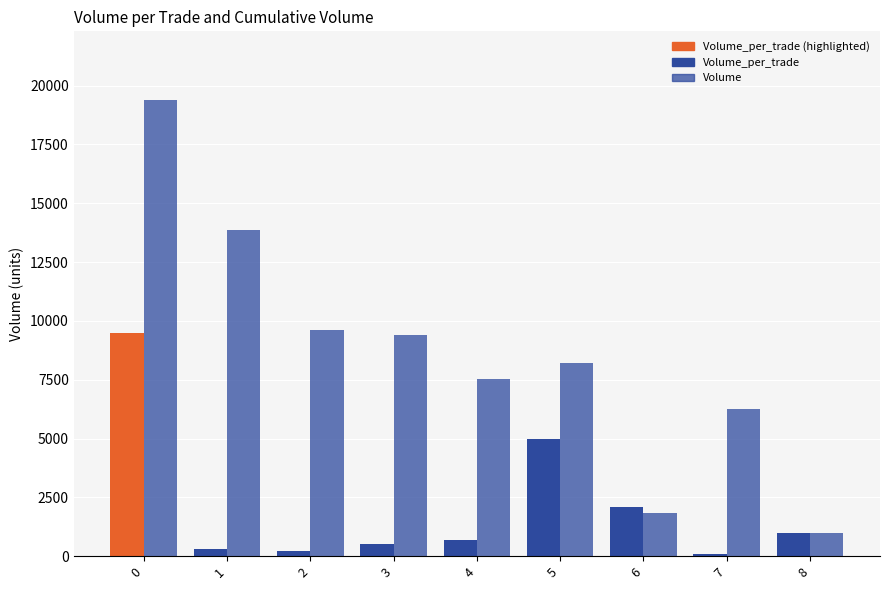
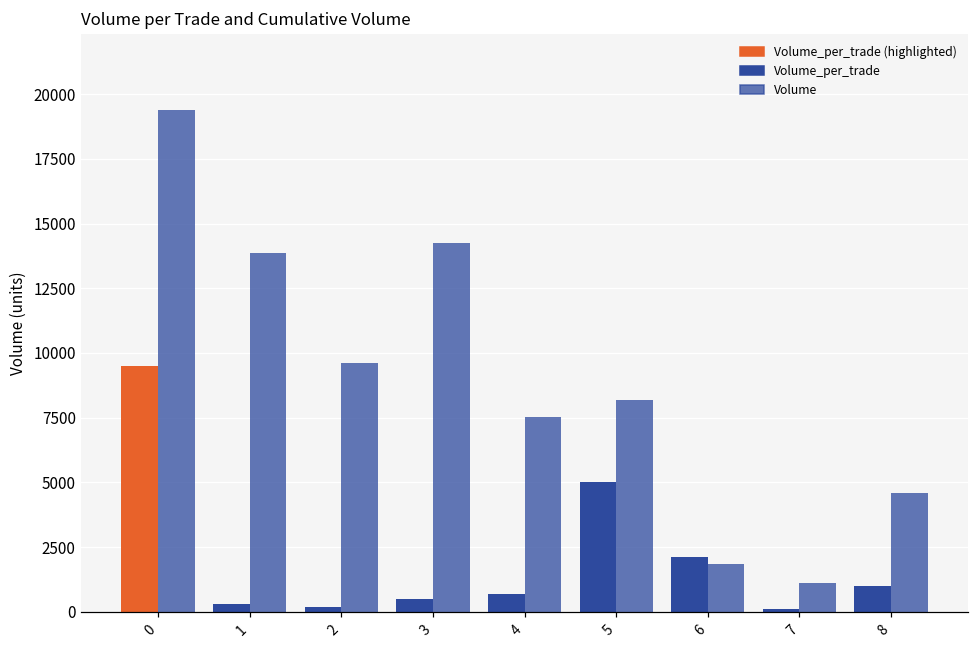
Volume, 3: 9400 -> 14300
Volume, 7: 6300 -> 1100
Volume, 8: 1000 -> 4600
